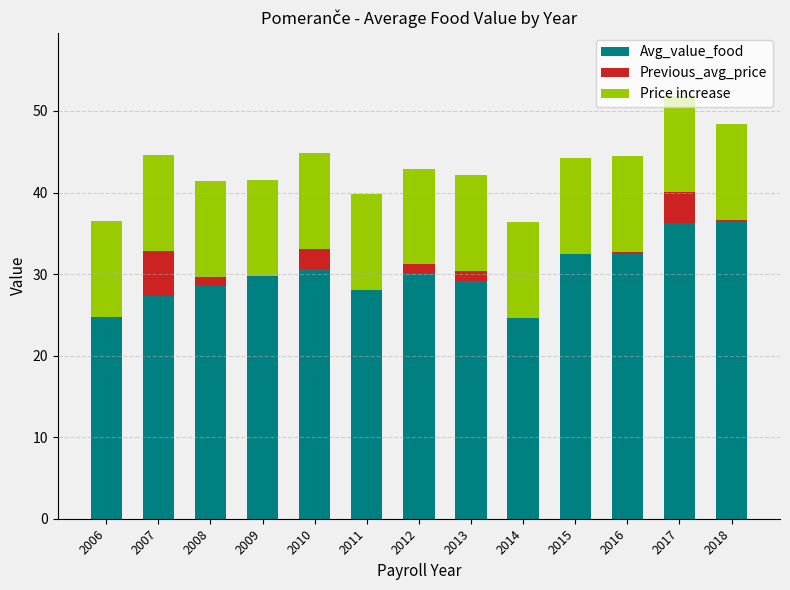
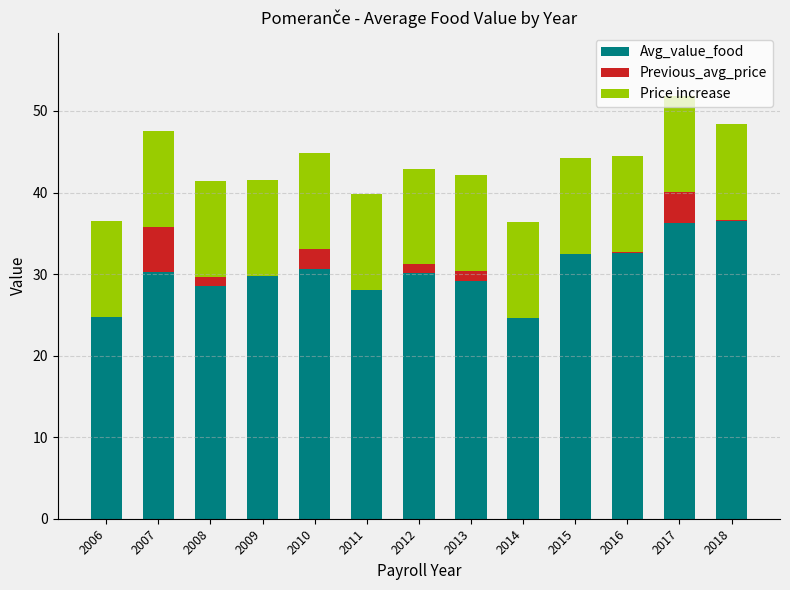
Avg_value_food, 2007: 27 -> 30
